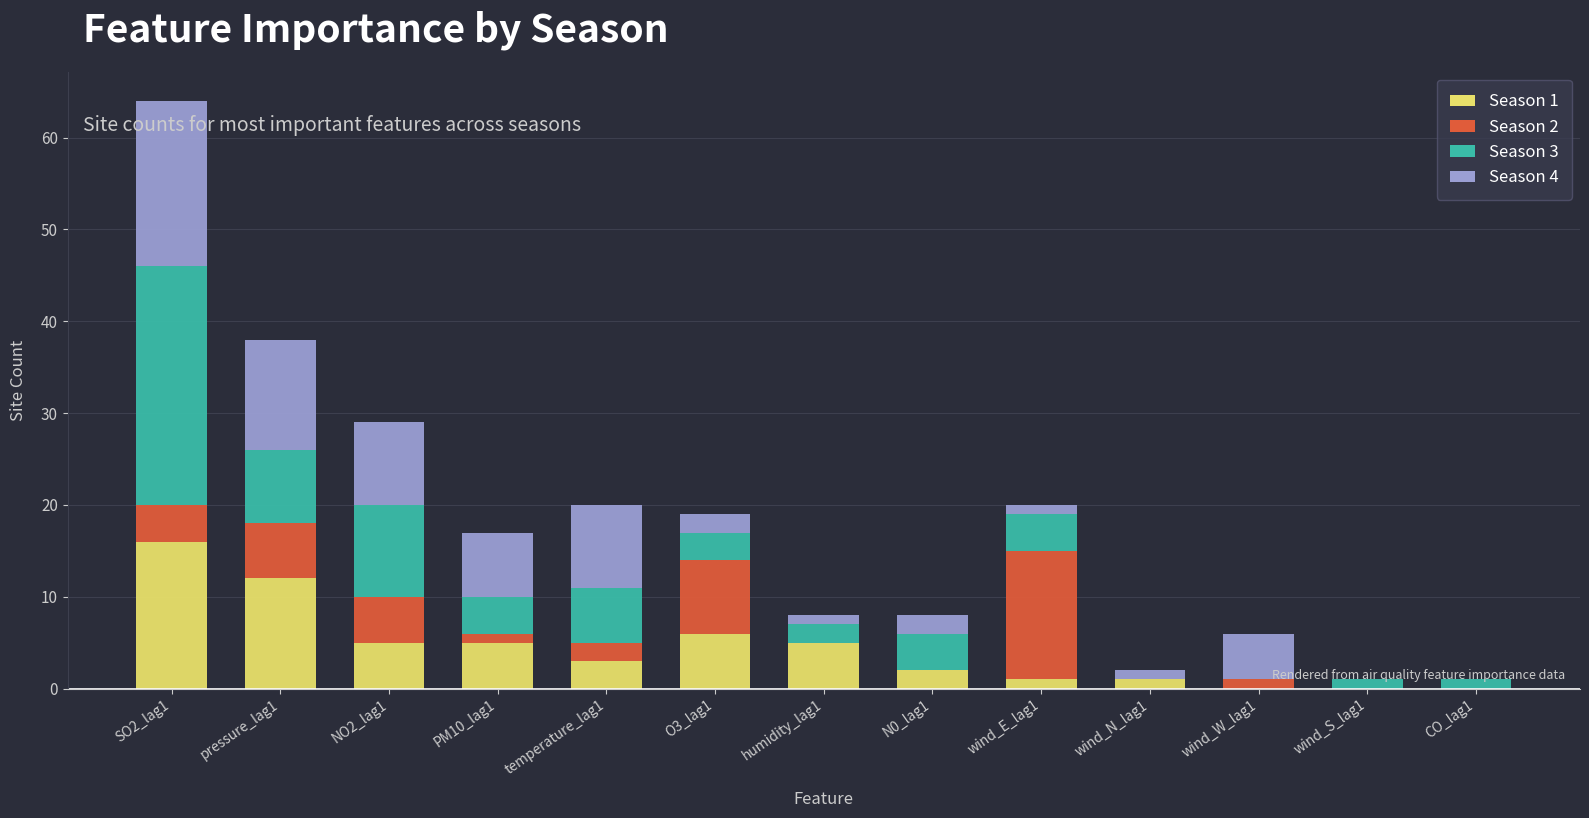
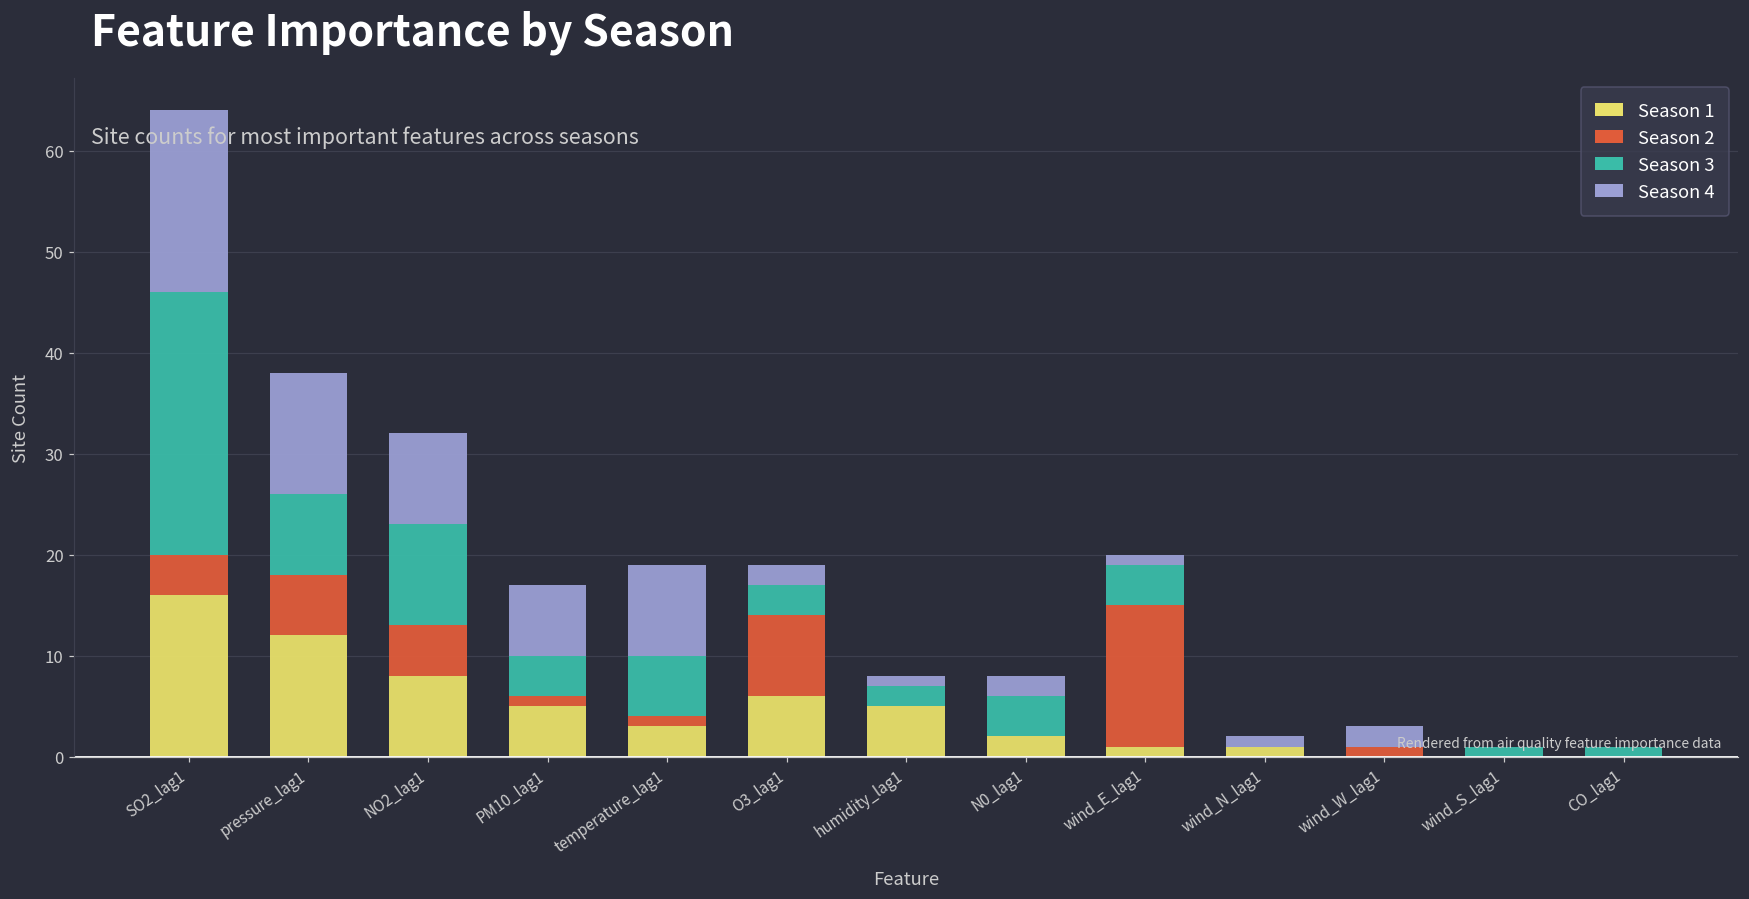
Season 1, NO2_lag1: 5 -> 8
Season 2, temperature_lag1: 2 -> 1
Season 4, wind_W_lag1: 5 -> 2
